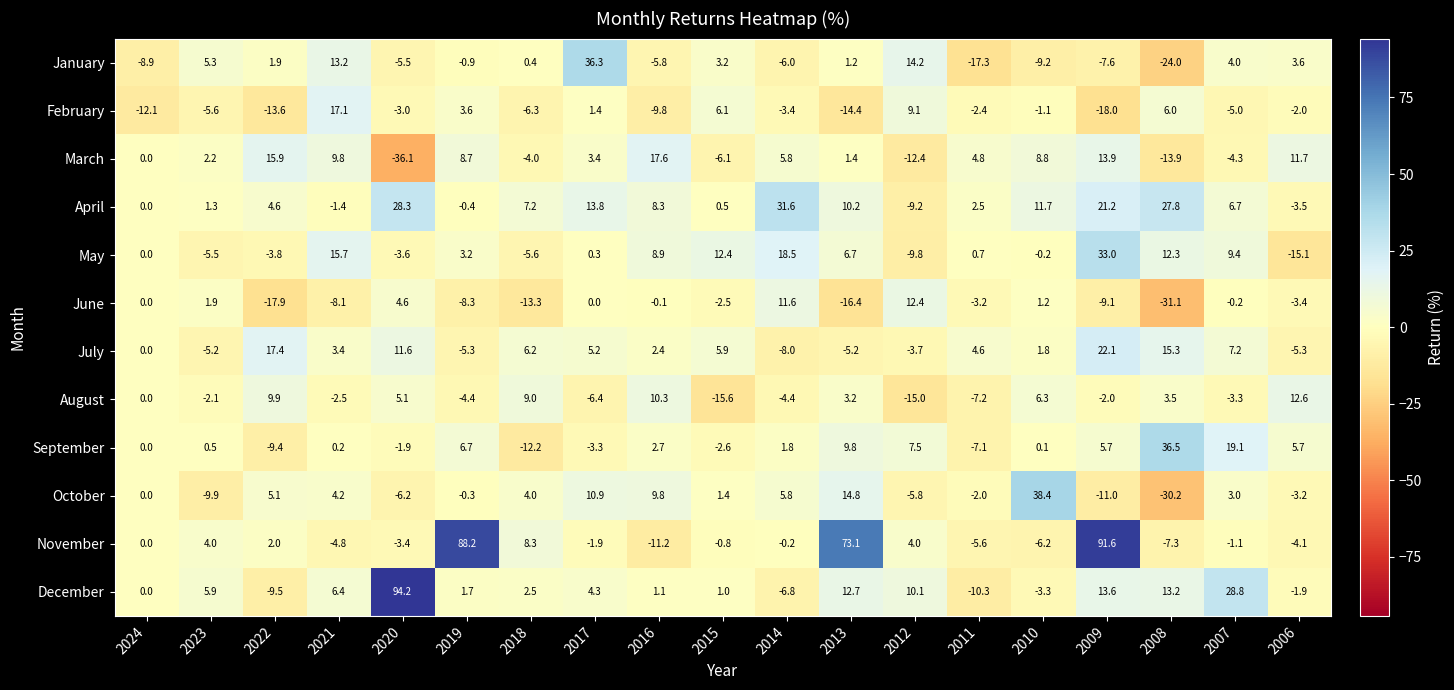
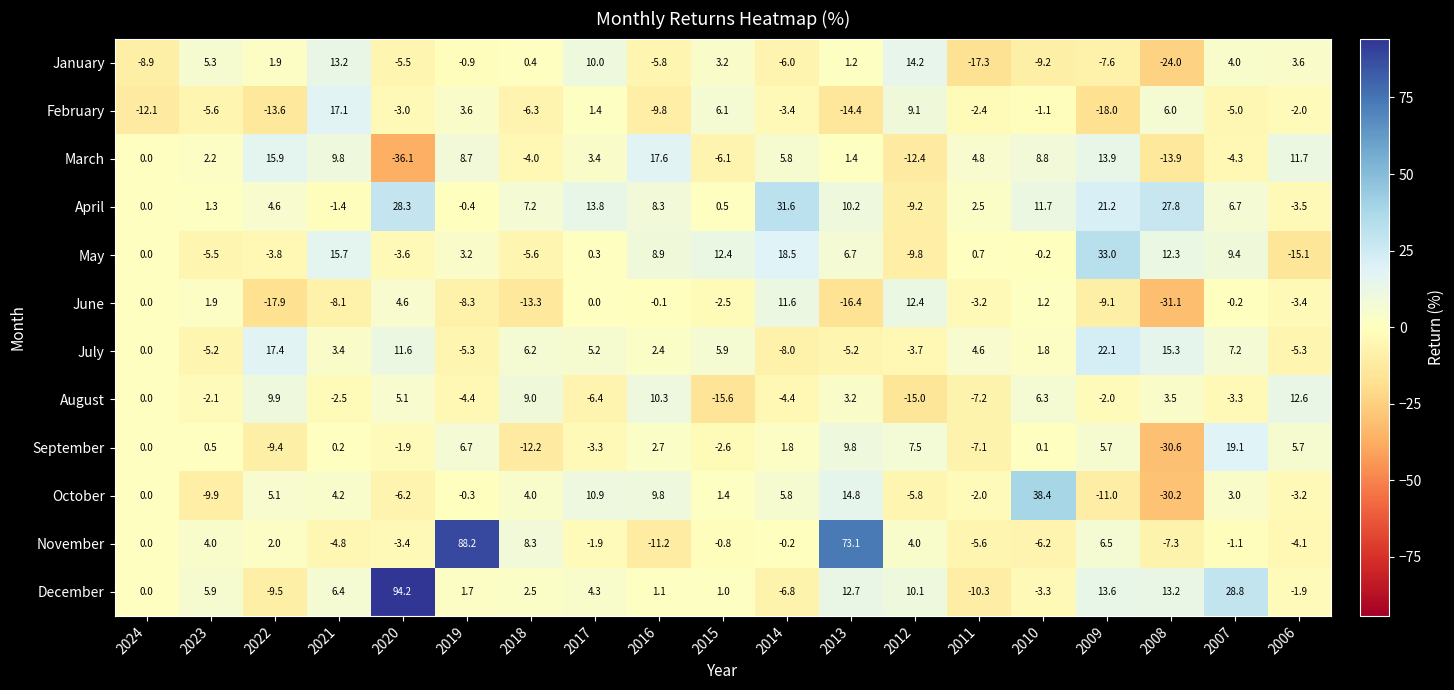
January, 2017: 36.3 -> 10.0
September, 2008: 36.5 -> -30.6
November, 2009: 91.6 -> 6.5
